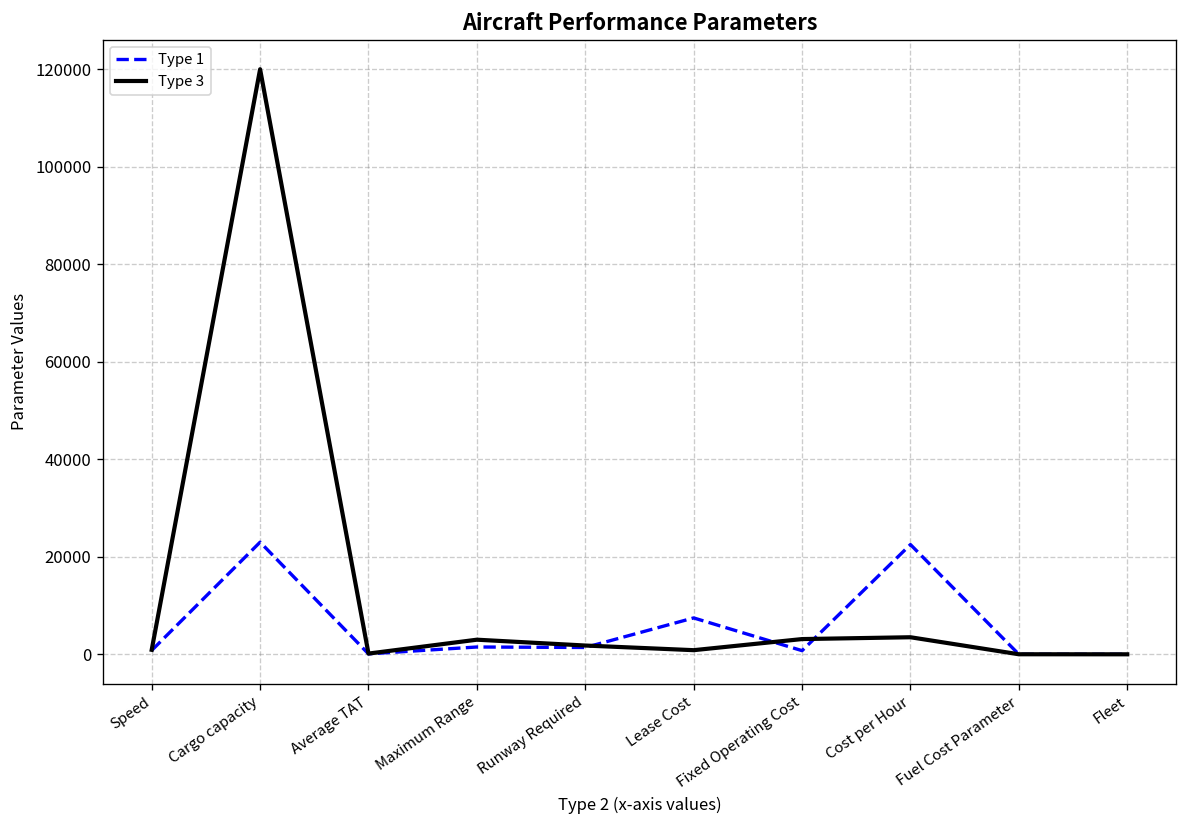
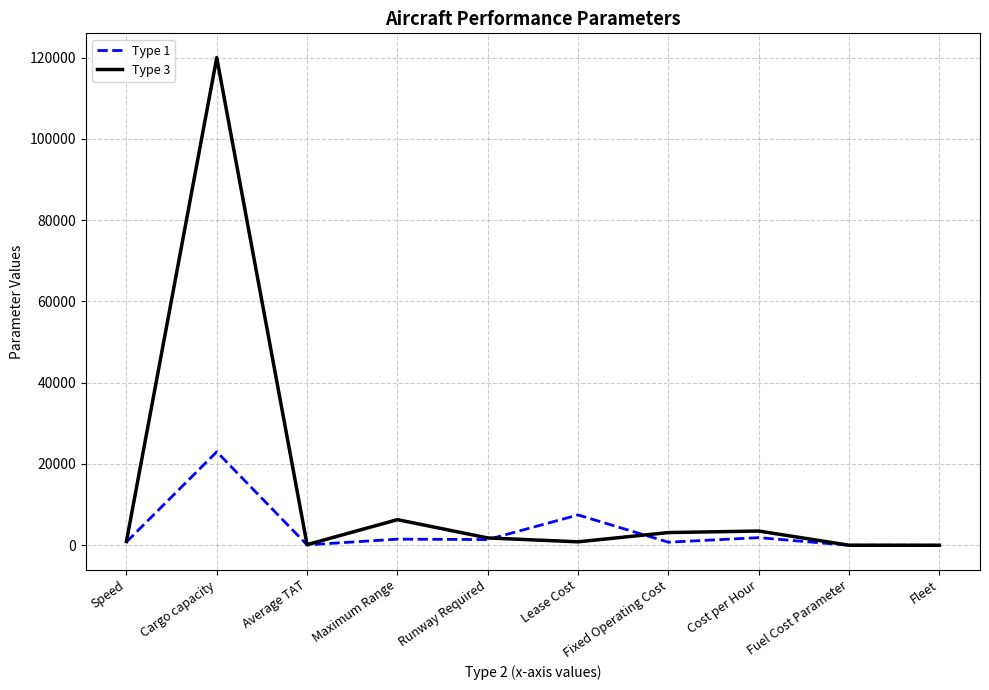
Type 3, Maximum Range: 3000 -> 6000
Type 1, Cost per Hour: 23000 -> 2000
